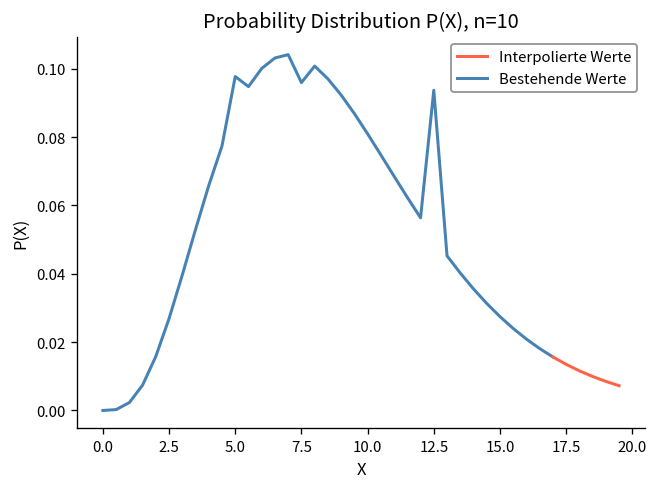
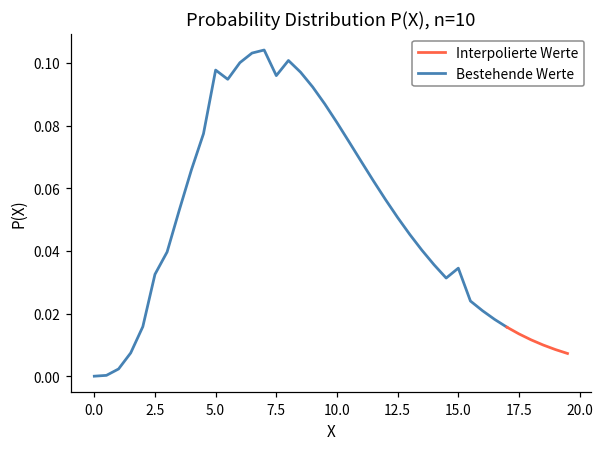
Bestehende Werte, 2.5: 0.027 -> 0.033
Bestehende Werte, 12.5: 0.094 -> 0.051
Bestehende Werte, 15.0: 0.027 -> 0.034
